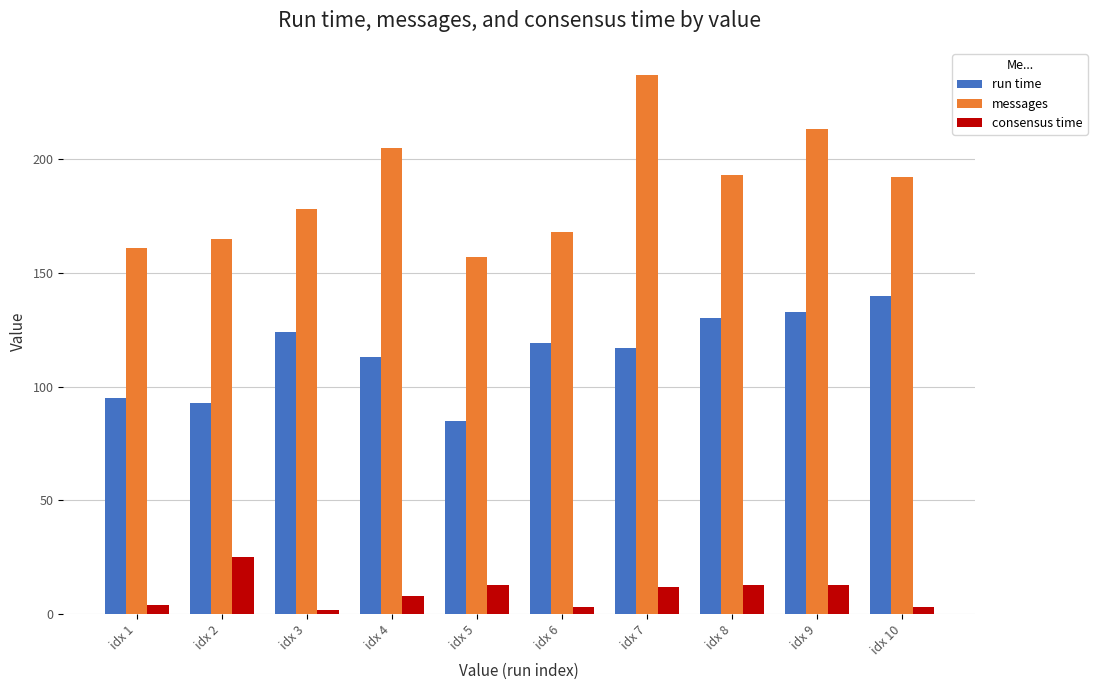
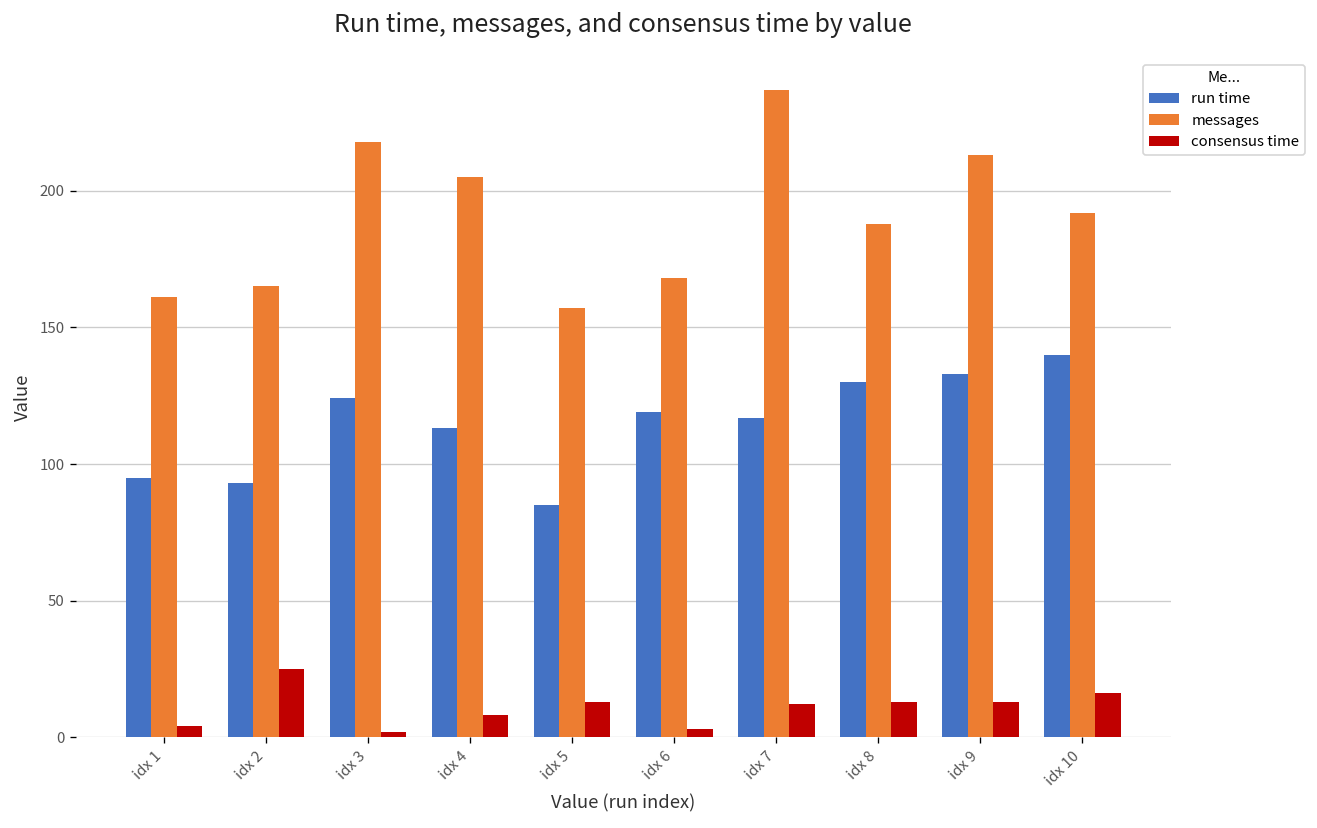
messages, idx 3: 178 -> 218
messages, idx 8: 193 -> 188
consensus time, idx 10: 3 -> 16
